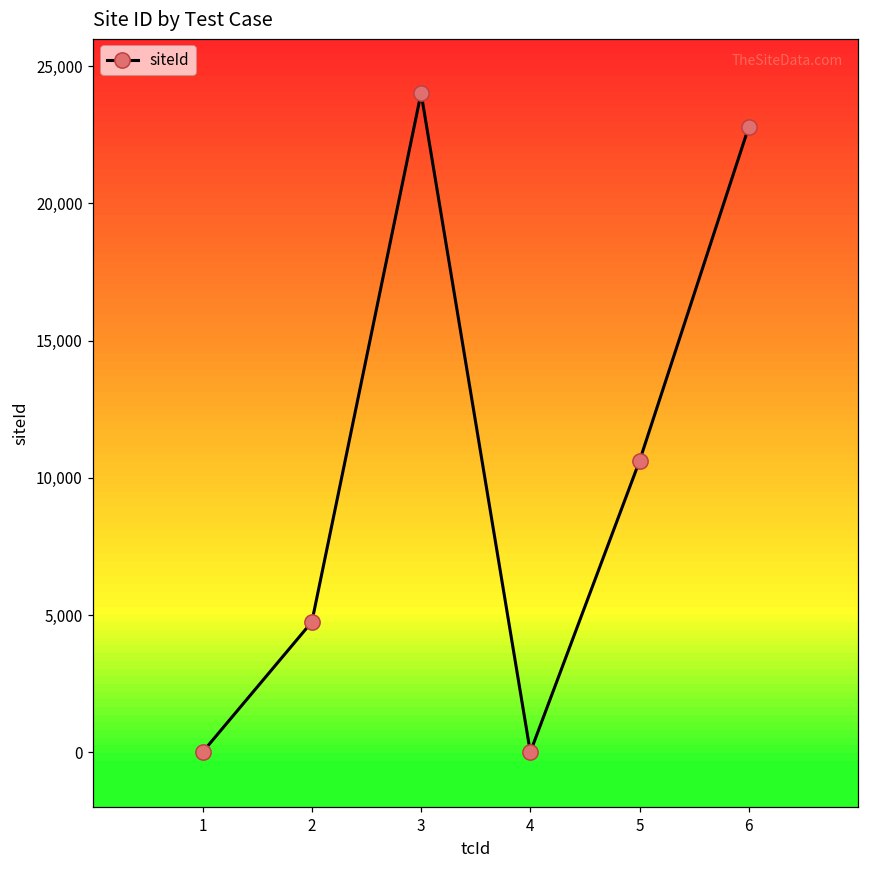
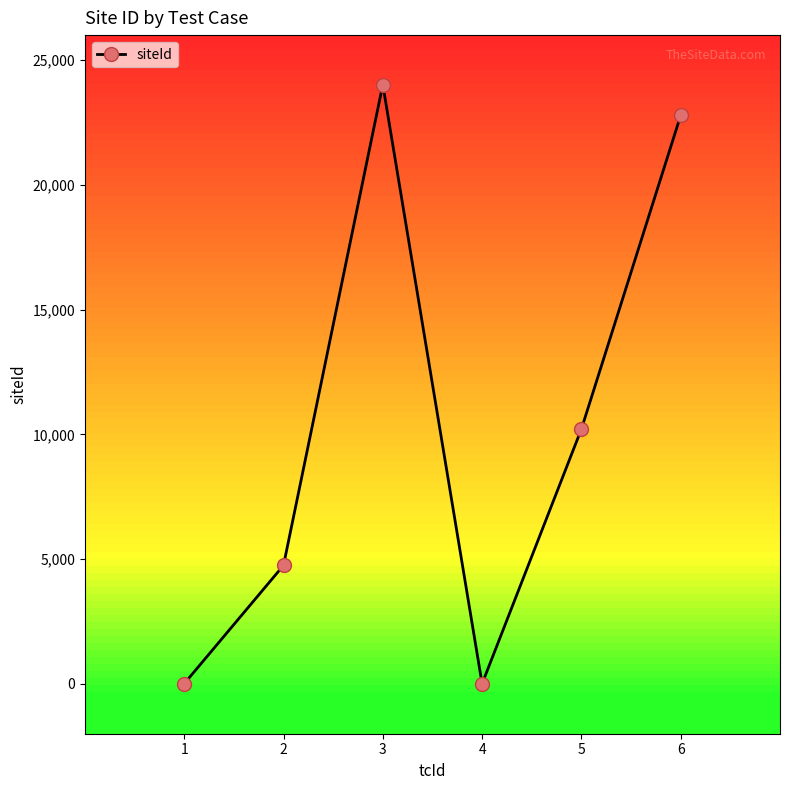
5: 10,600 -> 10,200
